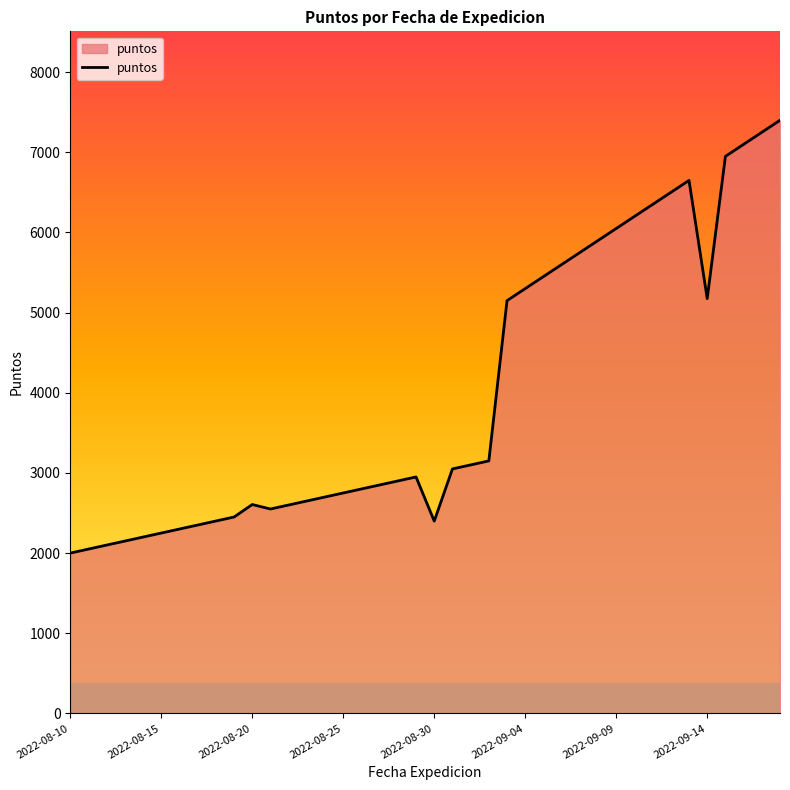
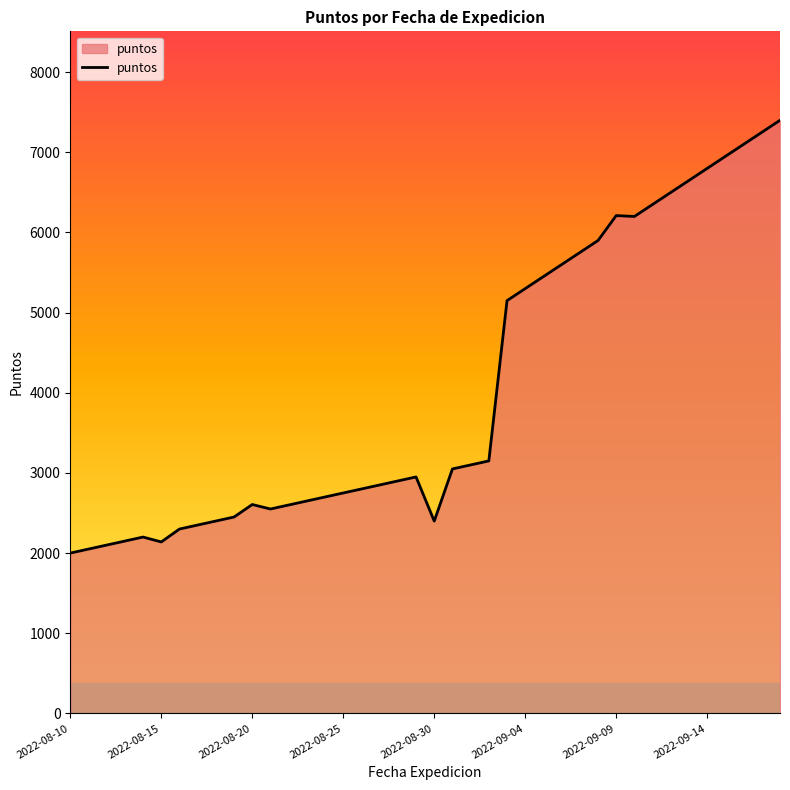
2022-08-15: 2300 -> 2100
2022-09-09: 6100 -> 6200
2022-09-14: 5200 -> 6800
